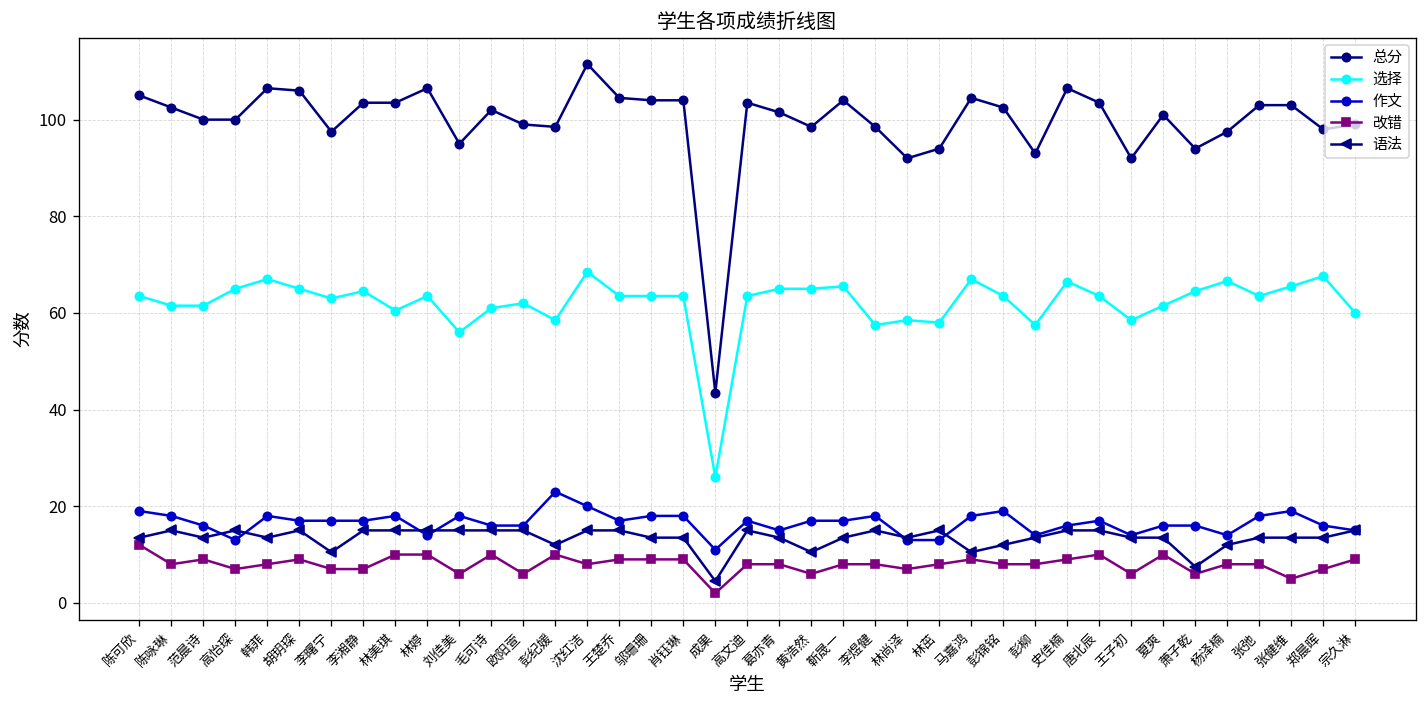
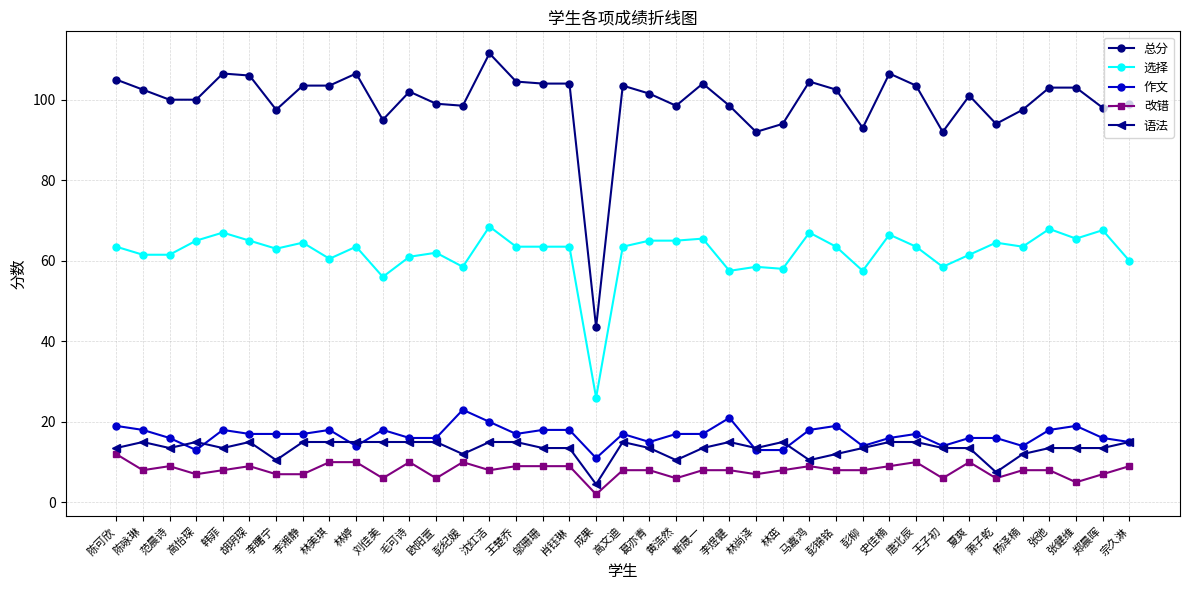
作文, 李煜健: 18 -> 21
选择, 杨泽楠: 67 -> 64
选择, 张弛: 64 -> 68
